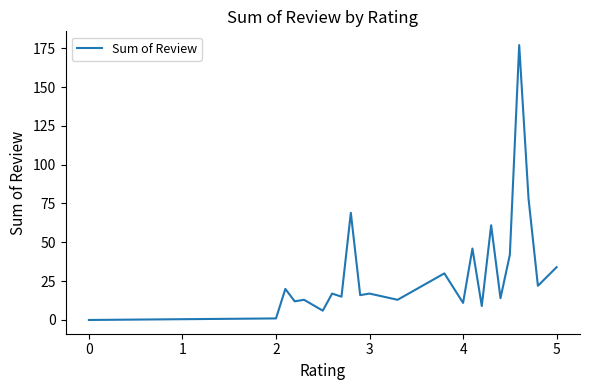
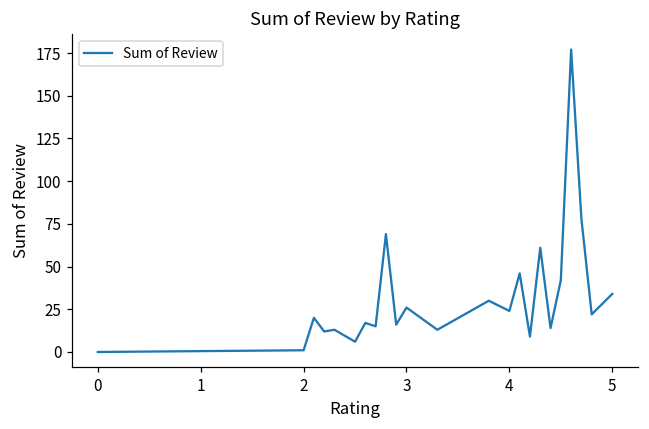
3: 17 -> 26
4: 11 -> 24
